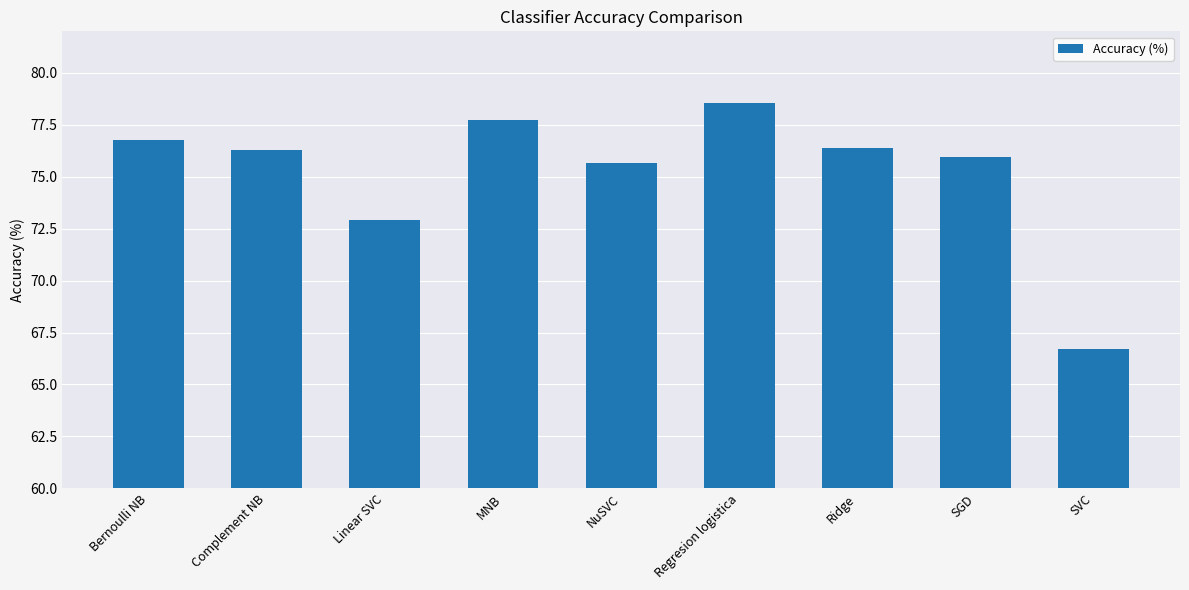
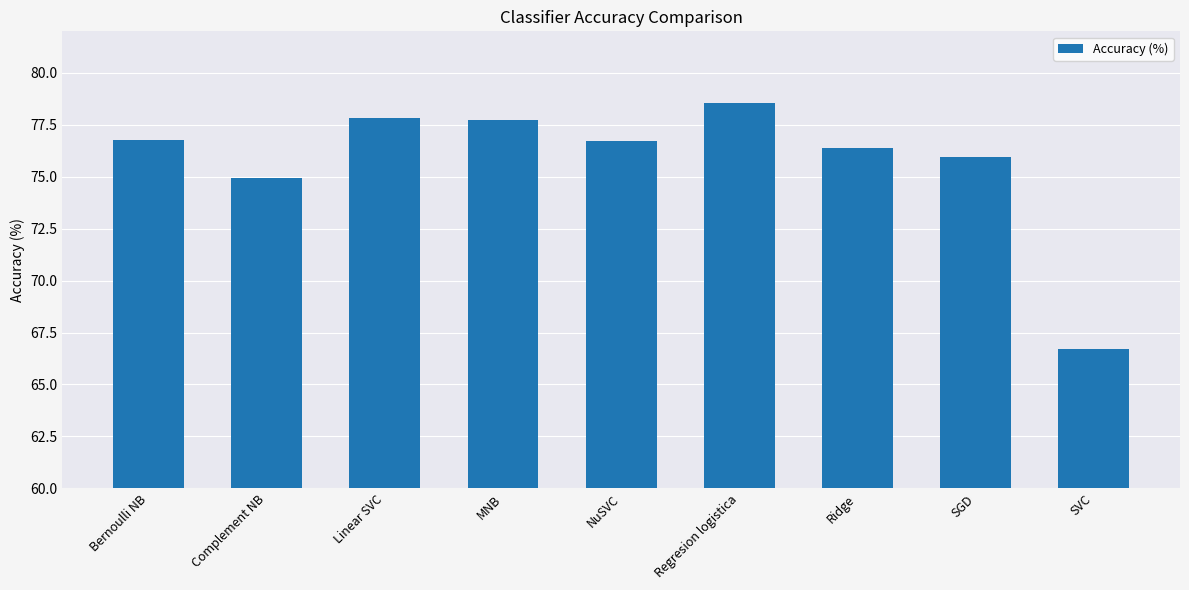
Complement NB: 76.3 -> 75.0
Linear SVC: 72.9 -> 77.8
NuSVC: 75.6 -> 76.7
